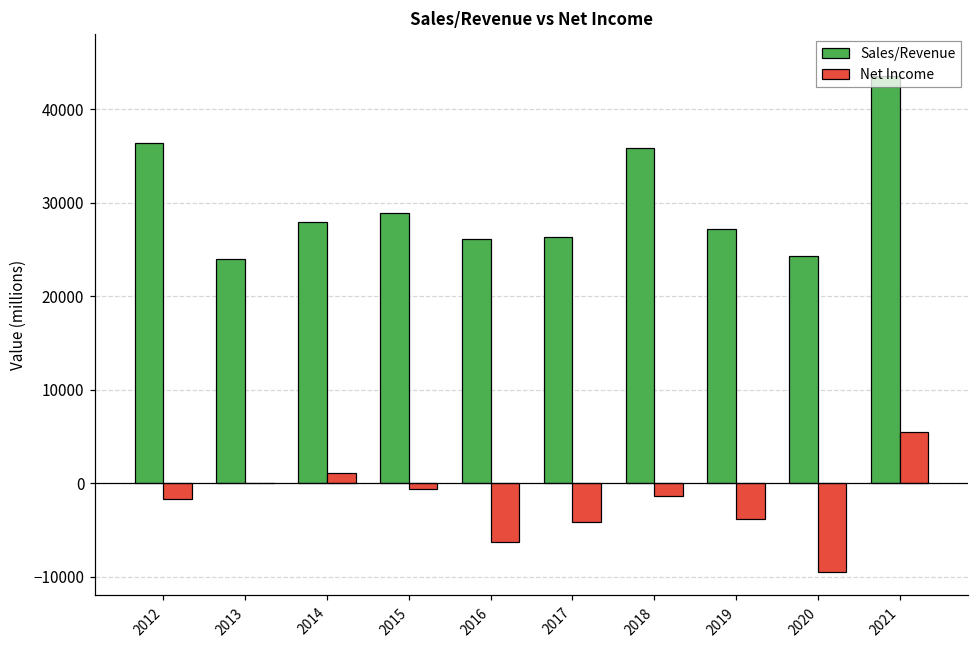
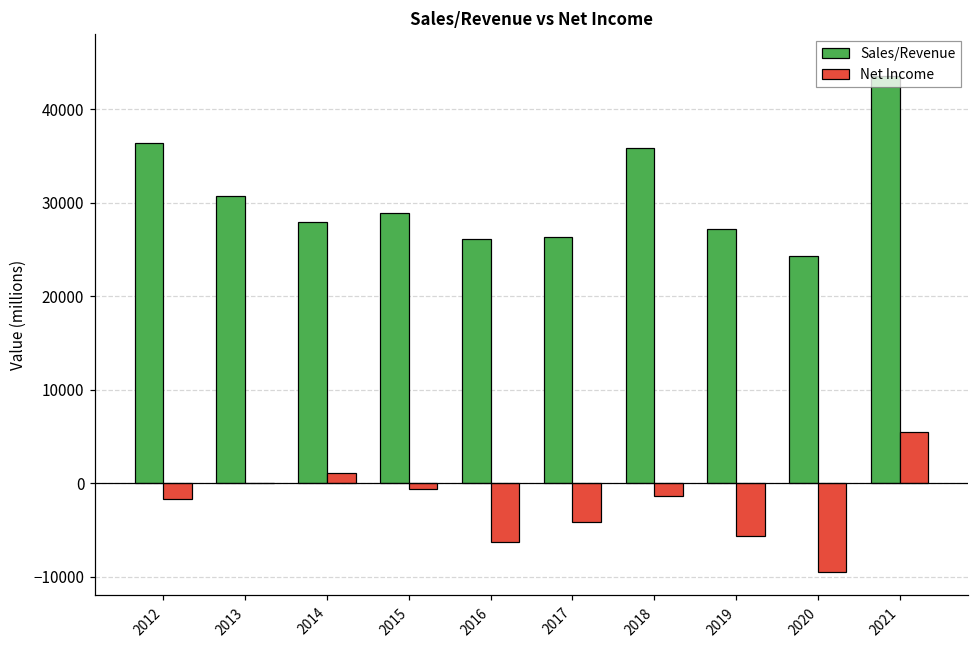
Sales/Revenue, 2013: 24000 -> 31000
Net Income, 2019: -4000 -> -6000
